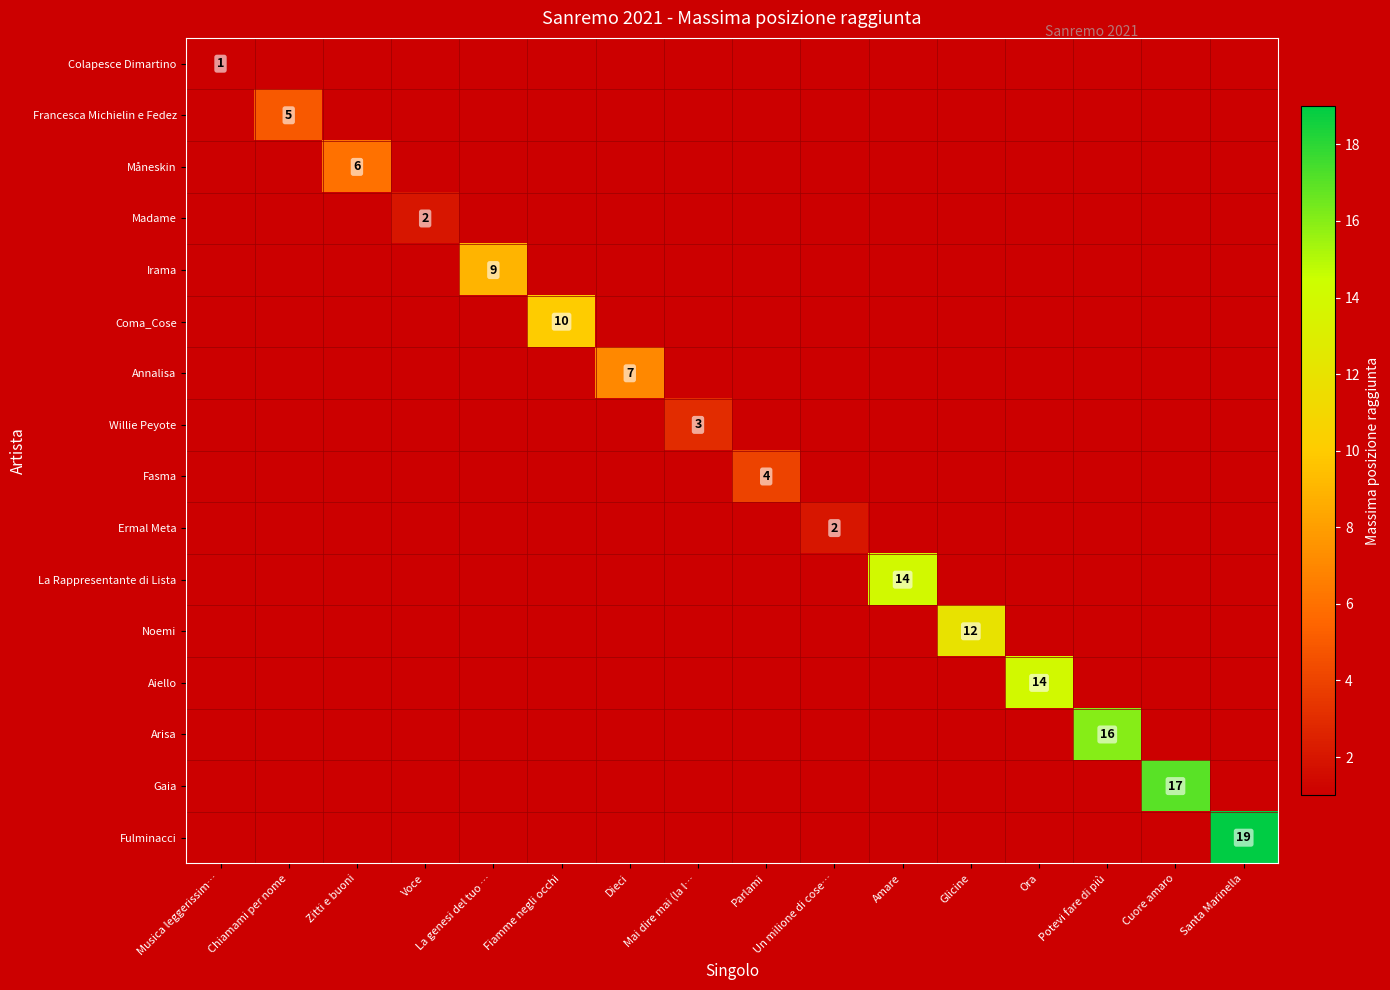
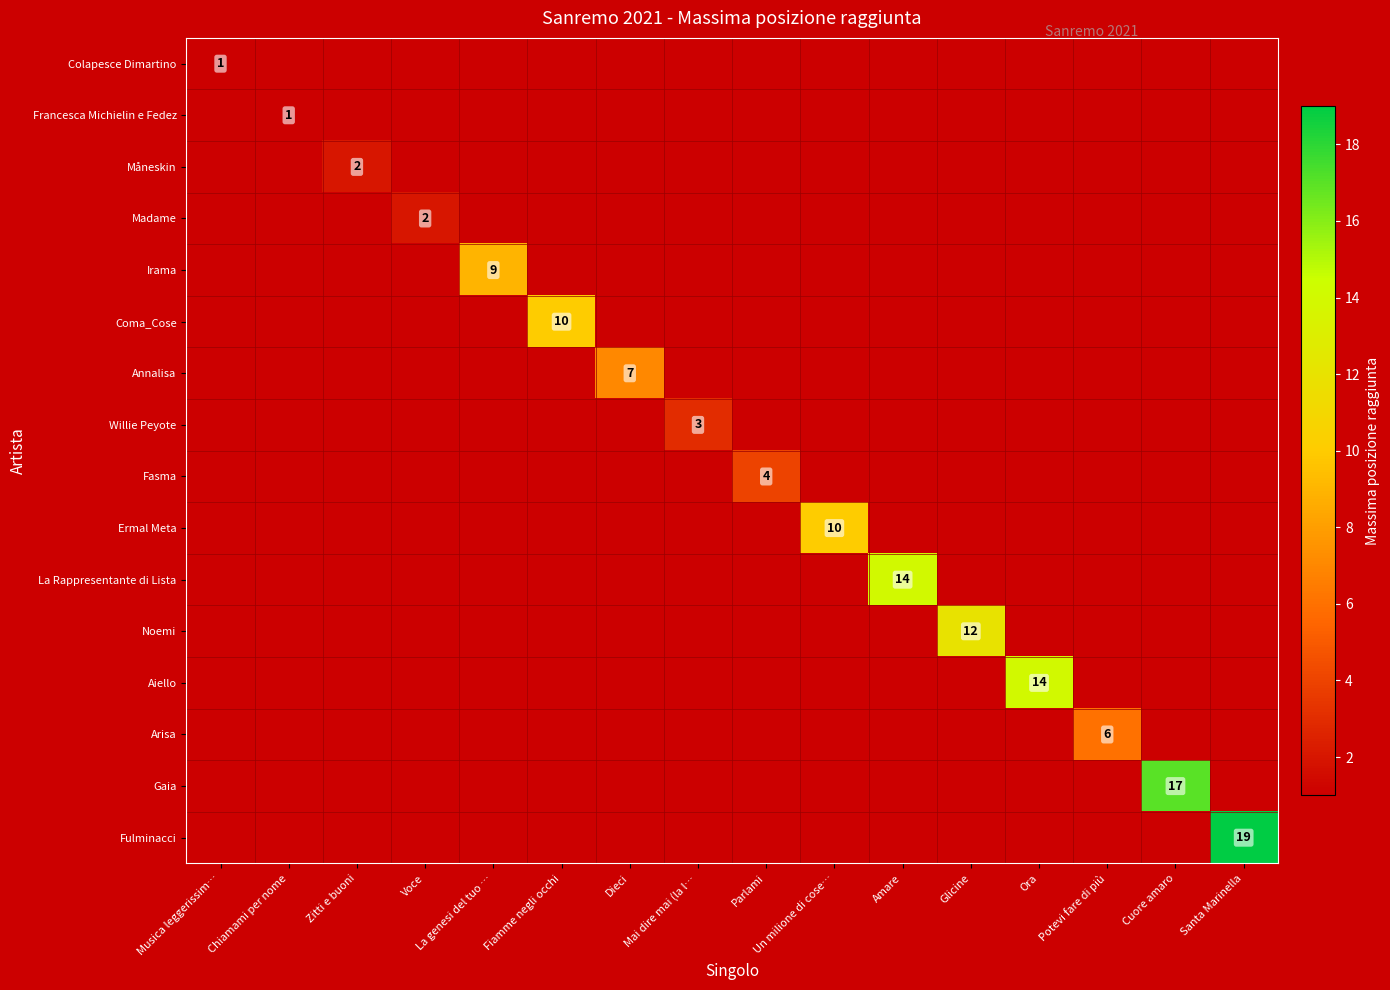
Francesca Michielin e Fedez, Chiamami per nome: 5 -> 1
Måneskin, Zitti e buoni: 6 -> 2
Ermal Meta, Un milione di cose…: 2 -> 10
Arisa, Potevi fare di più: 16 -> 6
